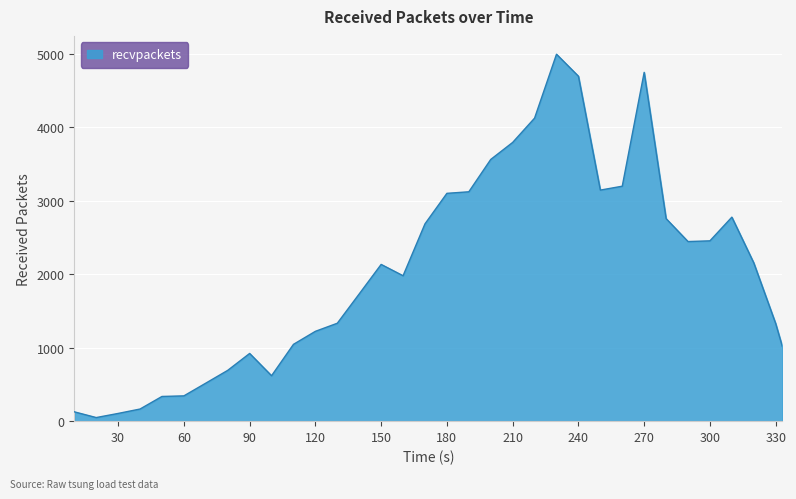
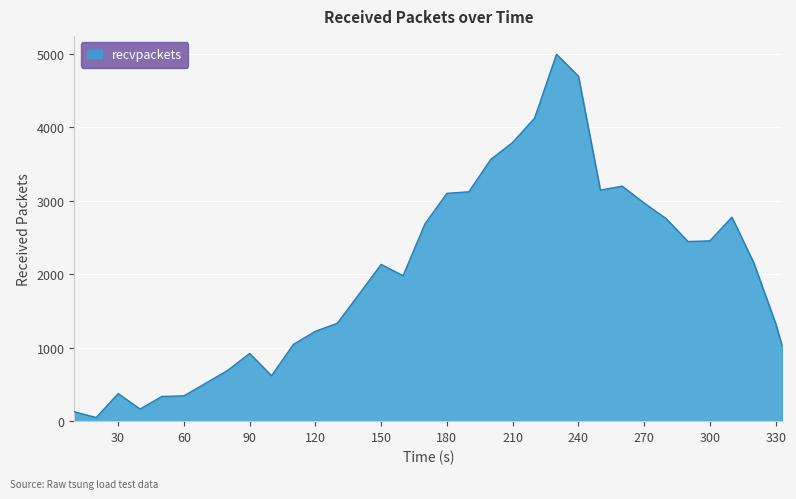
30: 100 -> 400
270: 4700 -> 3000
